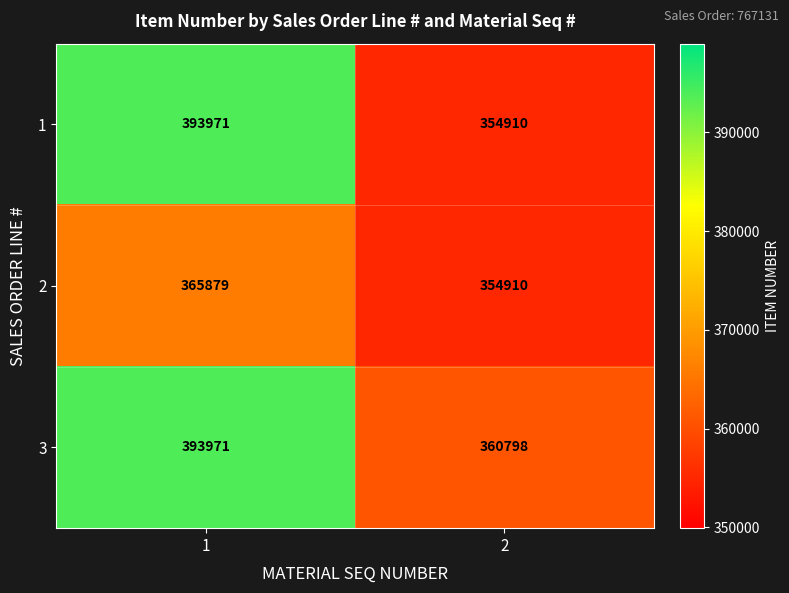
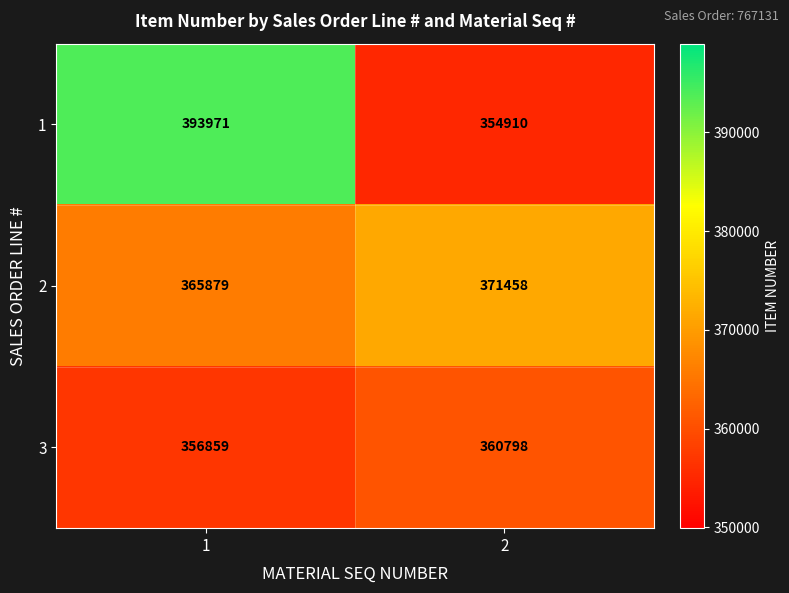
2, 2: 354910 -> 371458
3, 1: 393971 -> 356859
